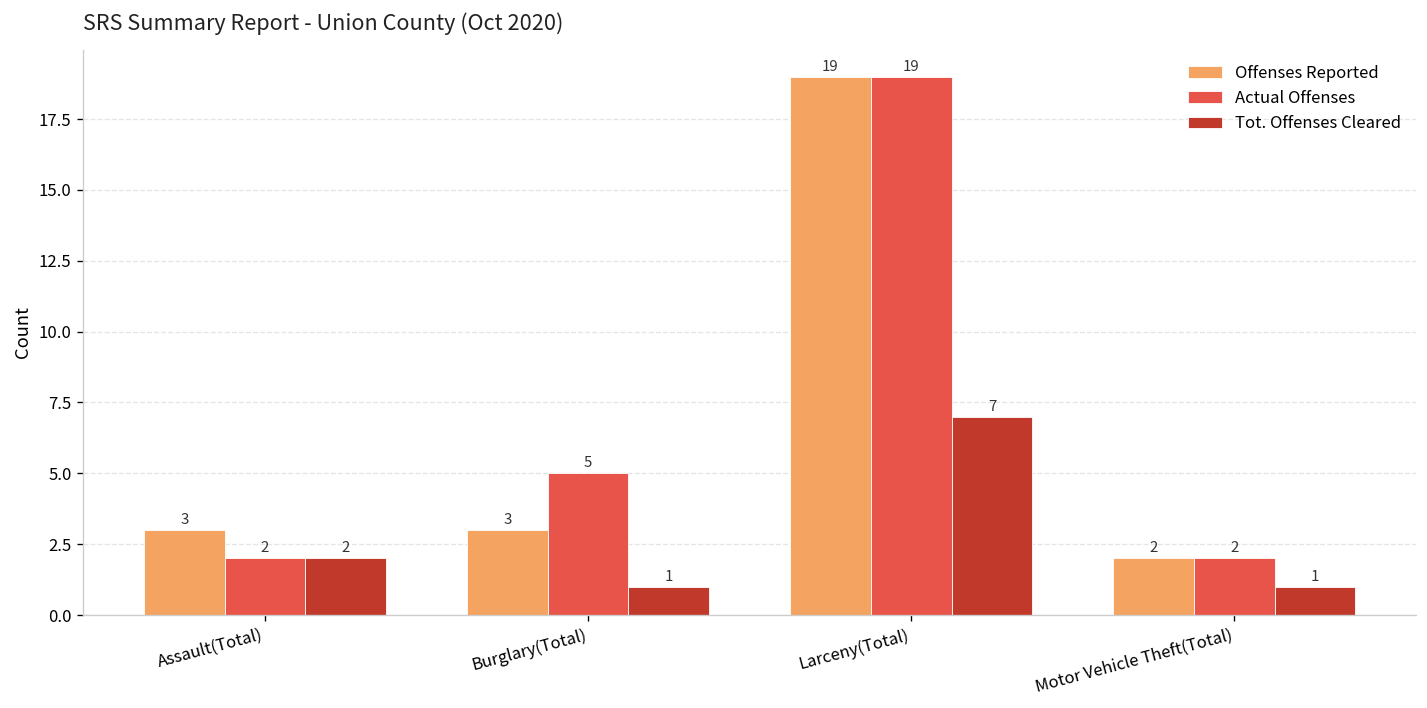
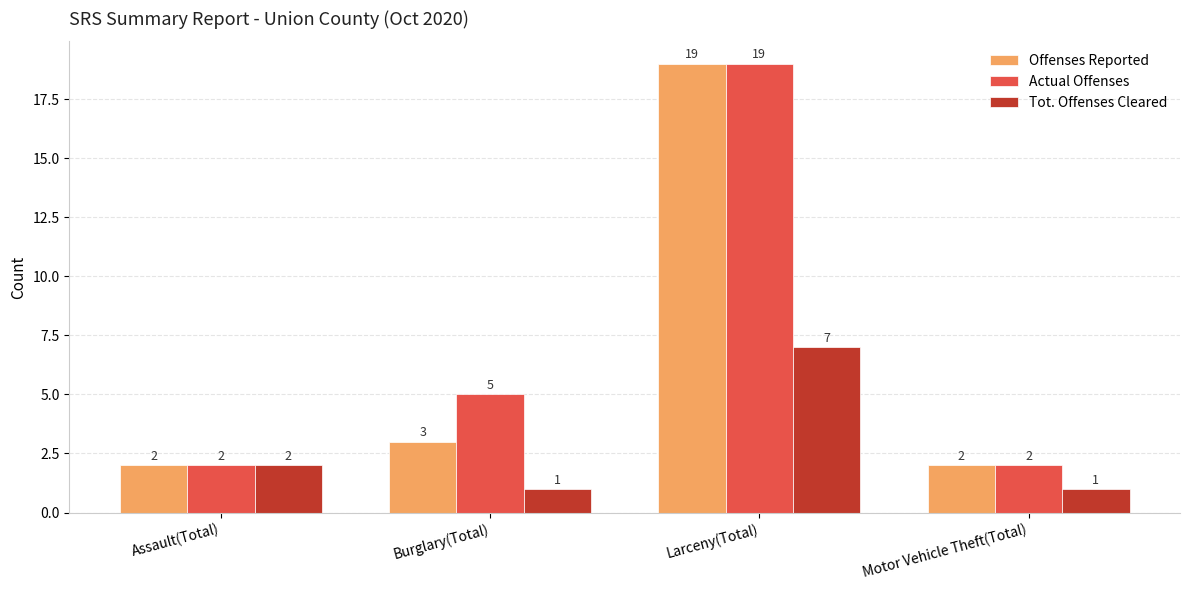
Offenses Reported, Assault(Total): 3 -> 2
